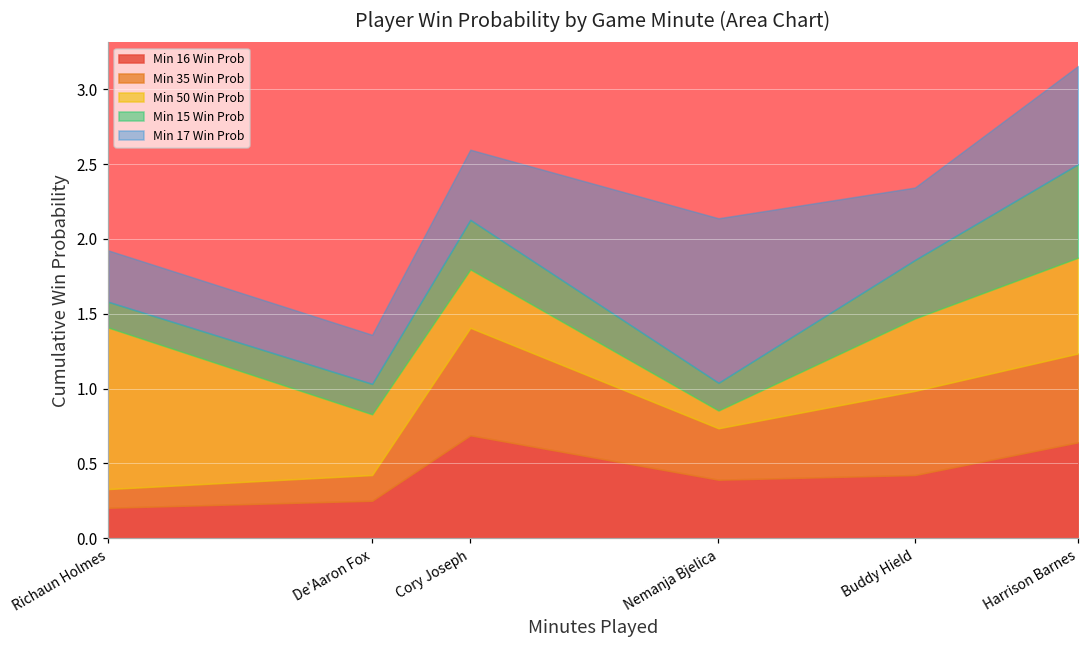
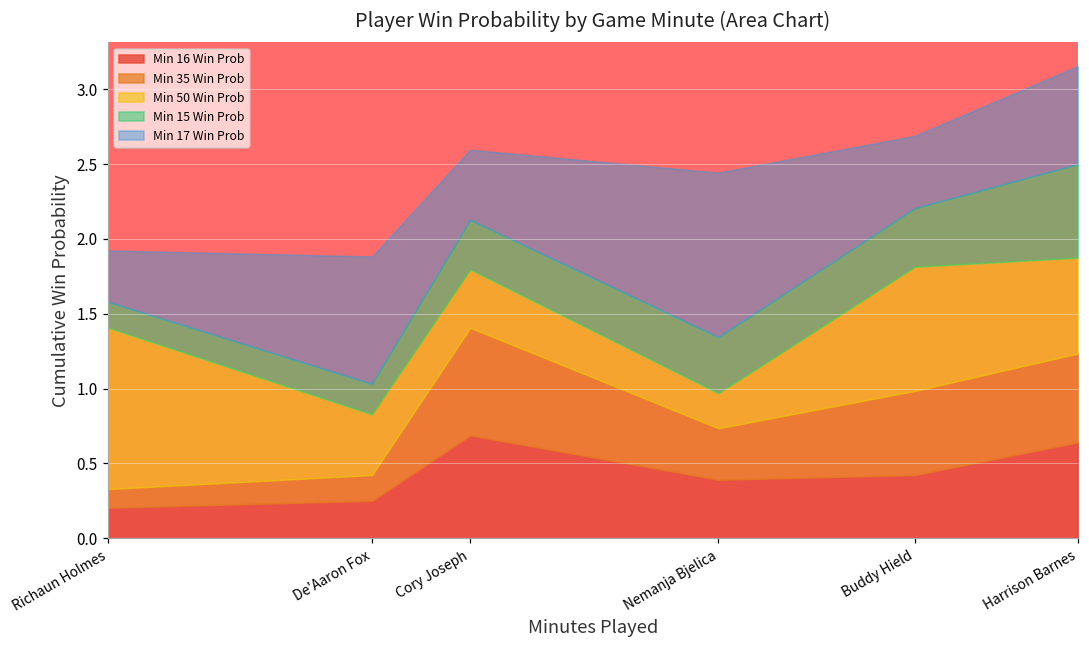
Min 17 Win Prob, De'Aaron Fox: 0.33 -> 0.85
Min 50 Win Prob, Nemanja Bjelica: 0.12 -> 0.23
Min 15 Win Prob, Nemanja Bjelica: 0.19 -> 0.38
Min 50 Win Prob, Buddy Hield: 0.48 -> 0.83
